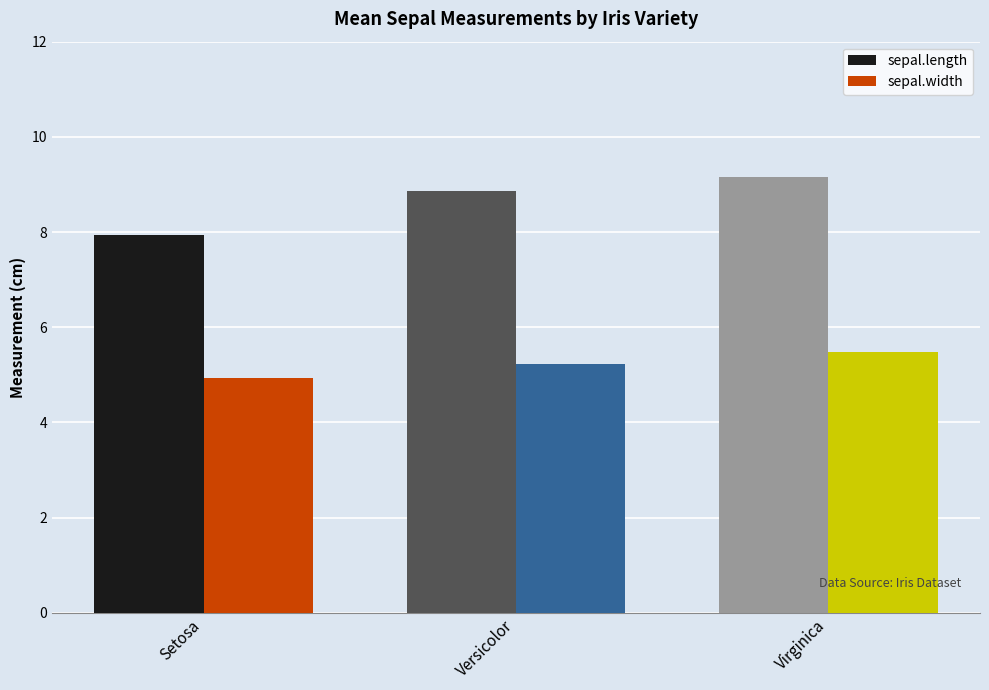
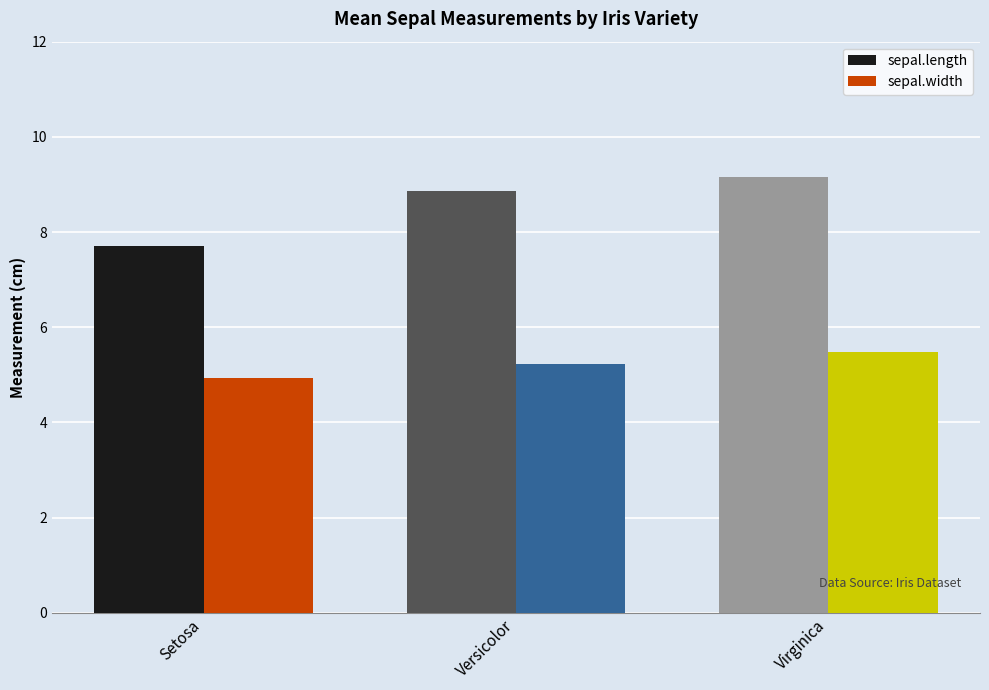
sepal.length, Setosa: 7.9 -> 7.7
